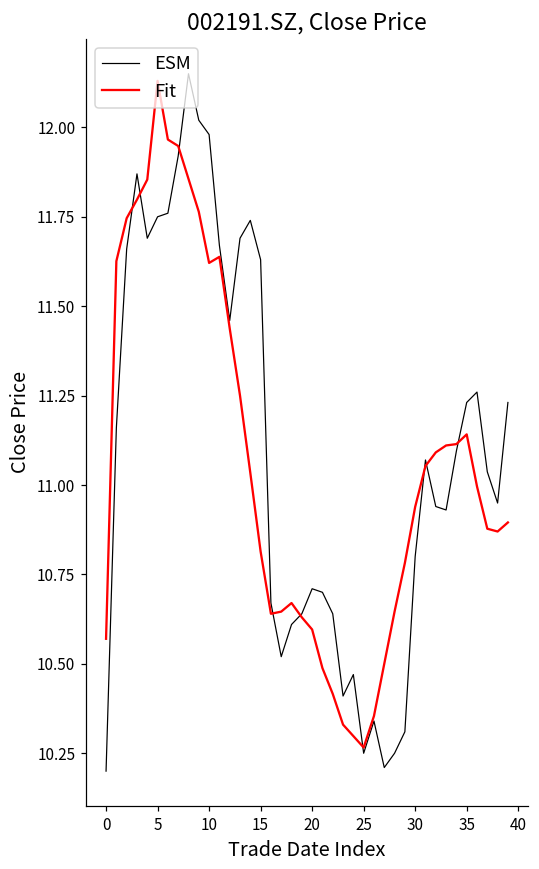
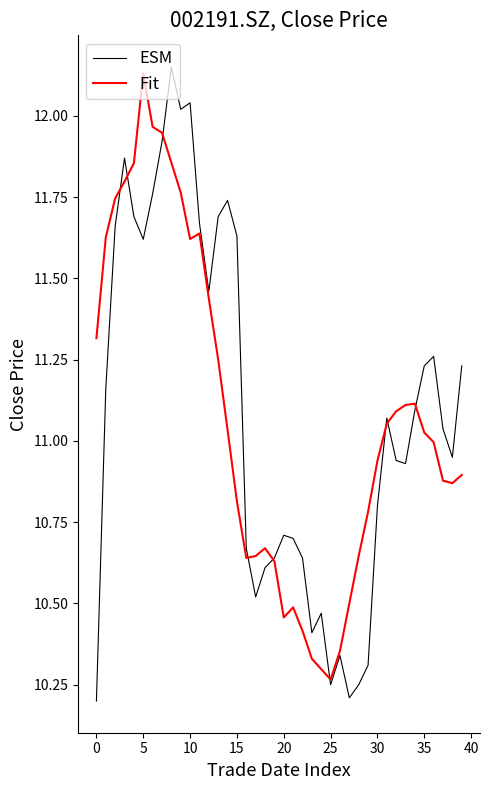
Fit, 0: 10.57 -> 11.32
ESM, 5: 11.75 -> 11.62
ESM, 10: 11.98 -> 12.04
Fit, 20: 10.60 -> 10.46
Fit, 35: 11.14 -> 11.03
